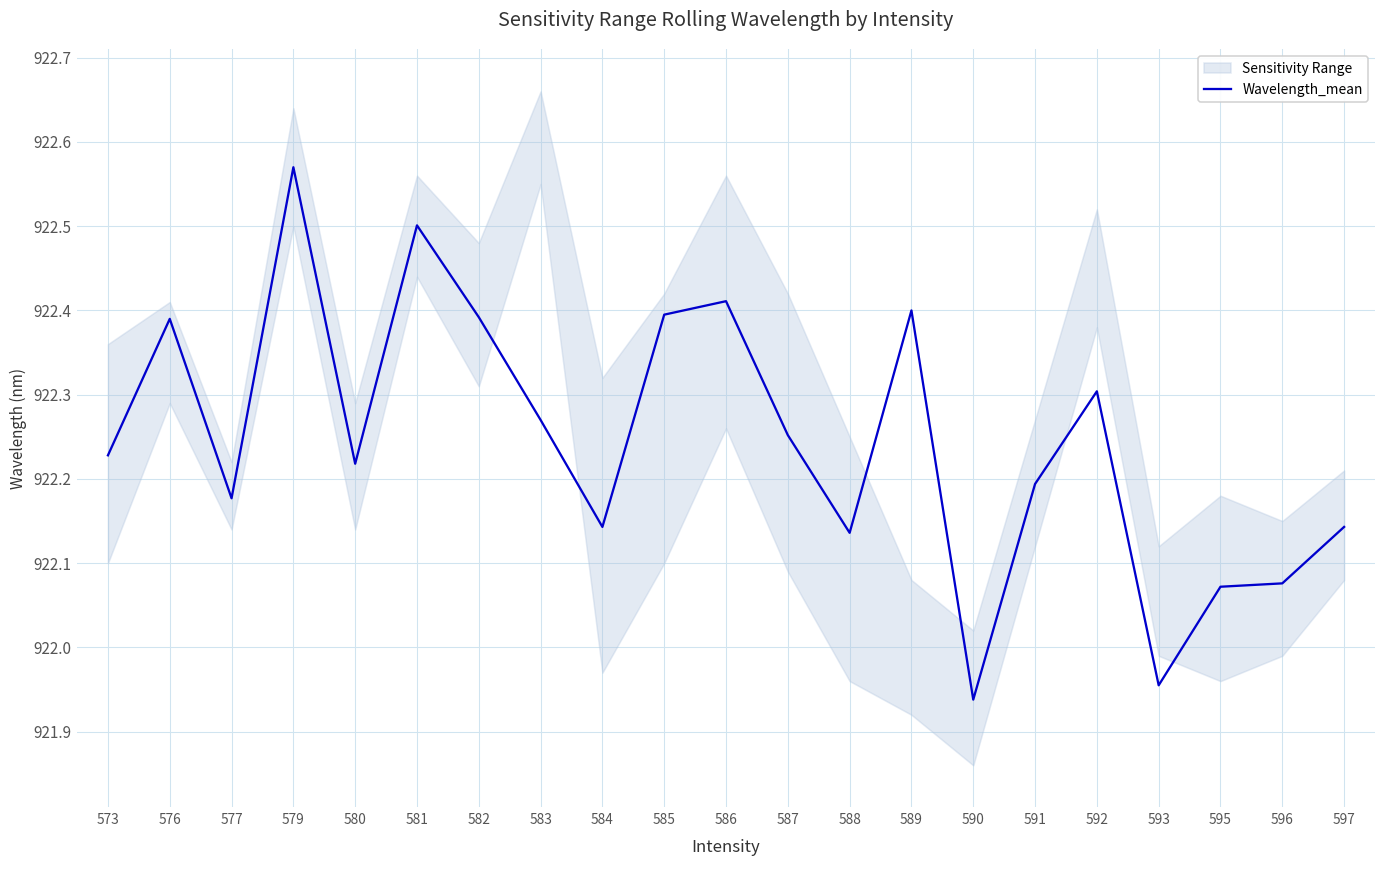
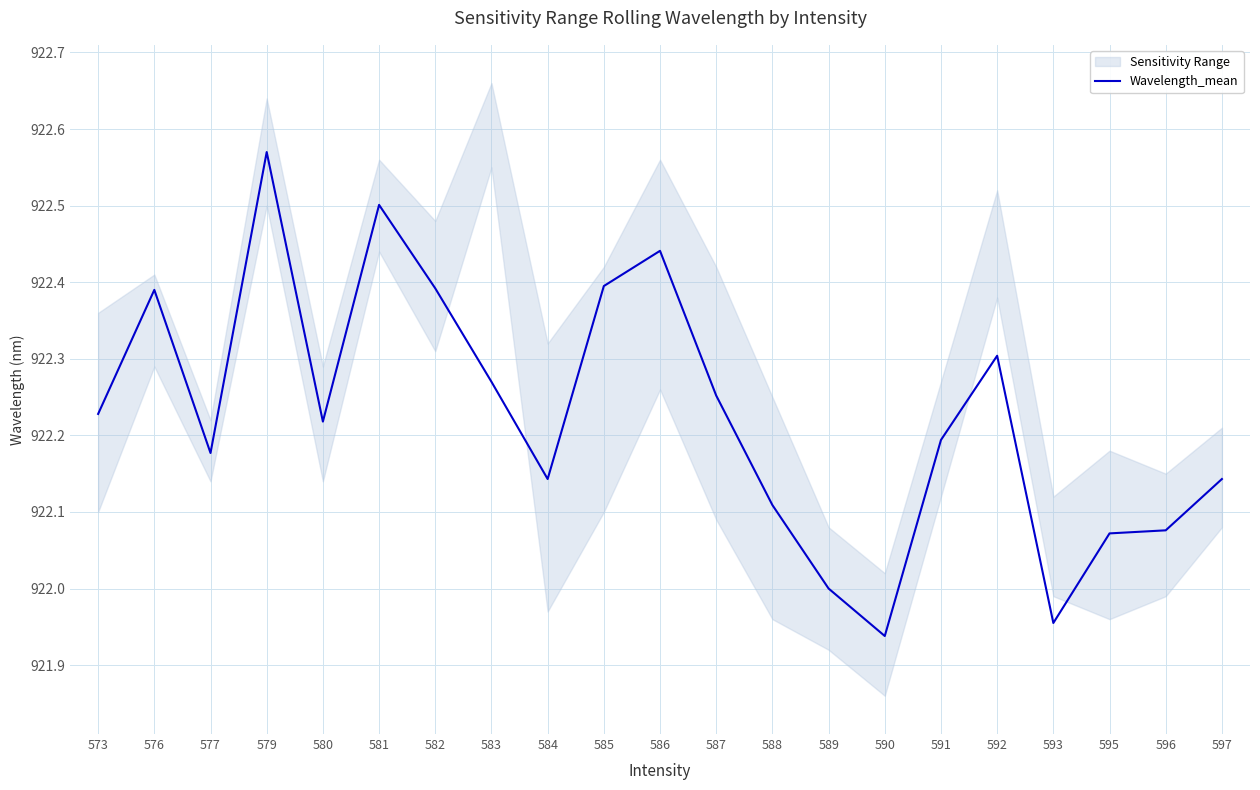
Wavelength_mean, 586: 922.41 -> 922.44
Wavelength_mean, 588: 922.14 -> 922.11
Wavelength_mean, 589: 922.4 -> 922.0
